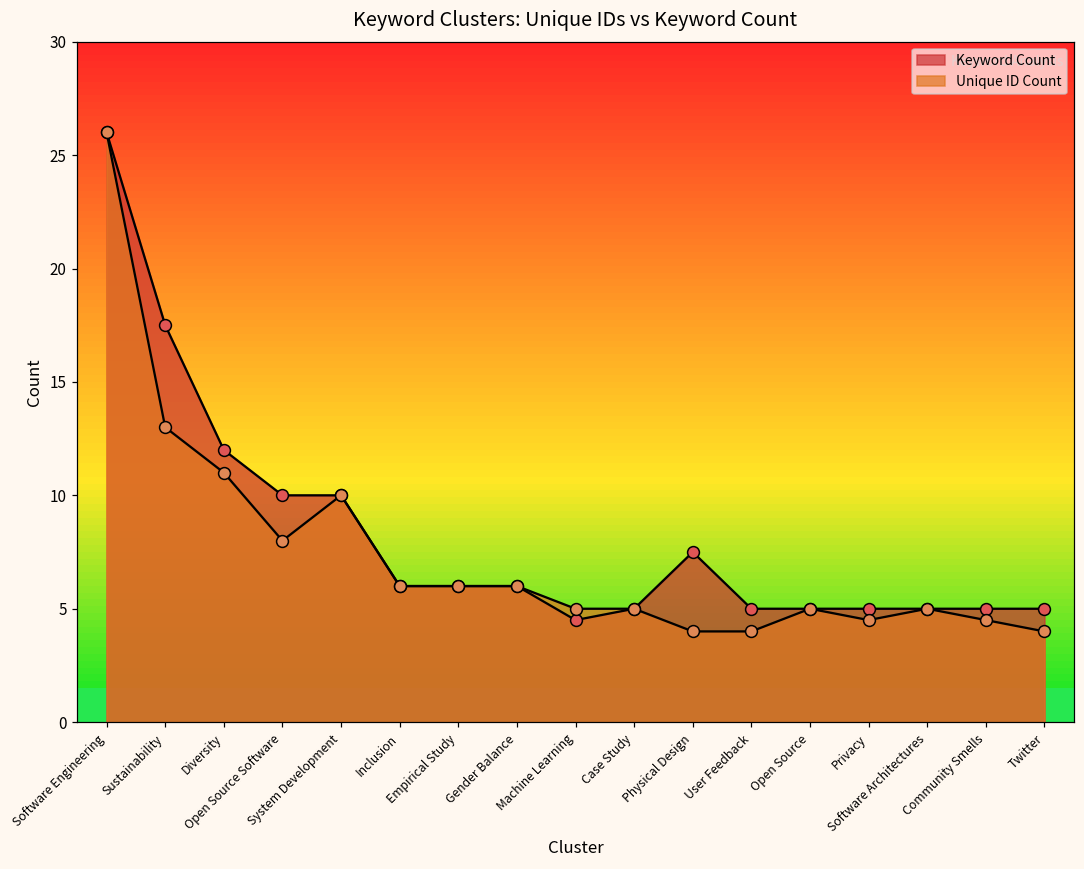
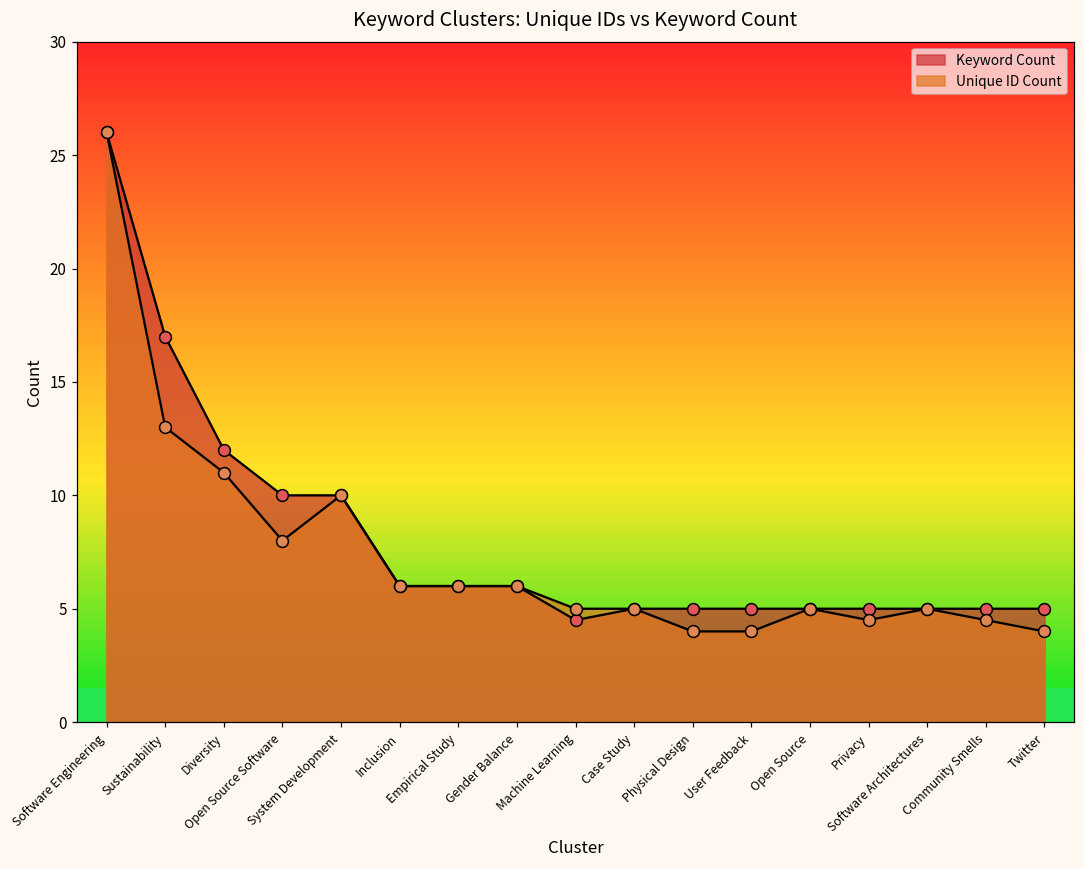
Keyword Count, Sustainability: 17.5 -> 17.0
Keyword Count, Physical Design: 7.5 -> 5.0
